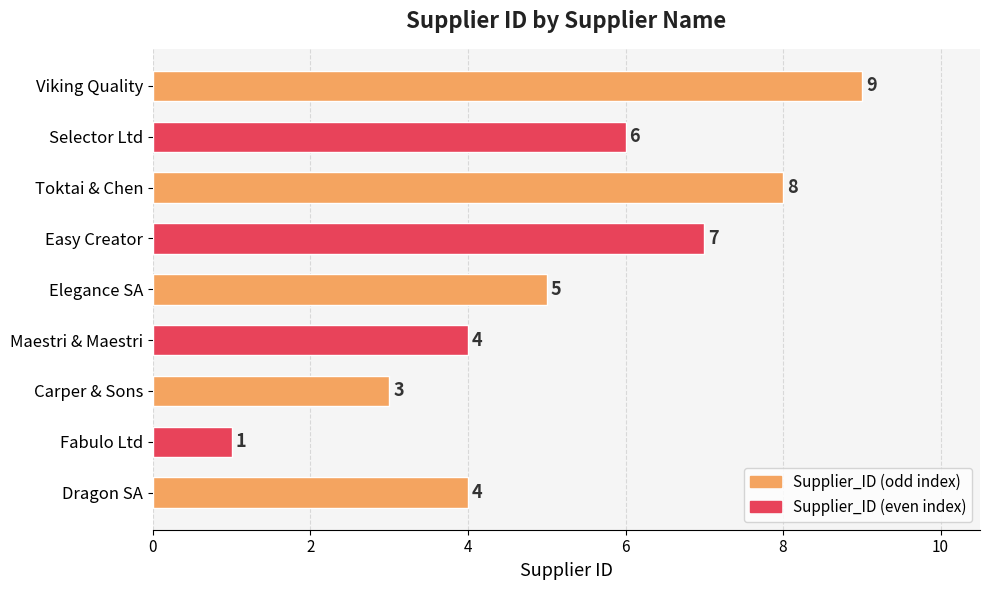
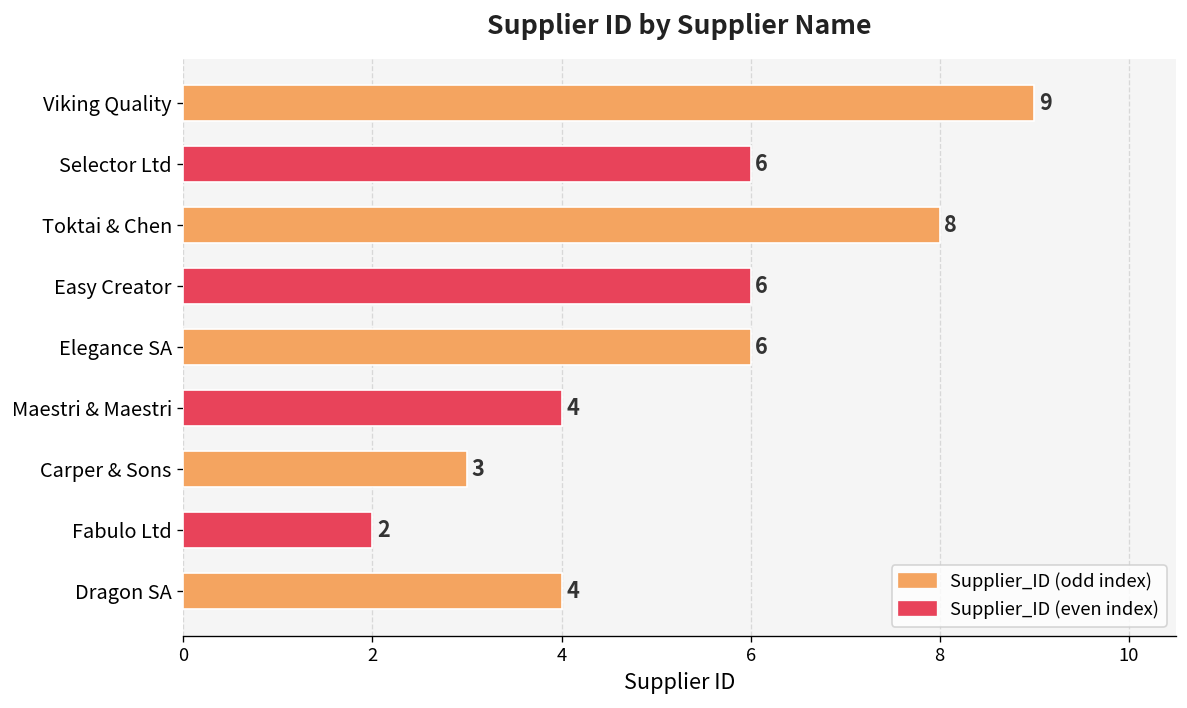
Easy Creator: 7 -> 6
Elegance SA: 5 -> 6
Fabulo Ltd: 1 -> 2
